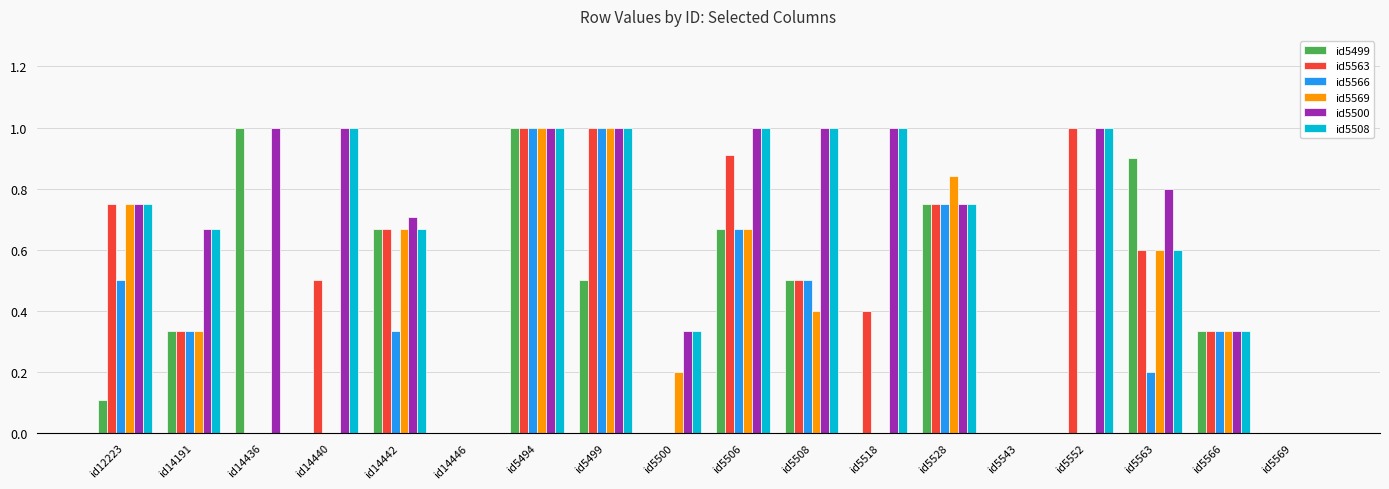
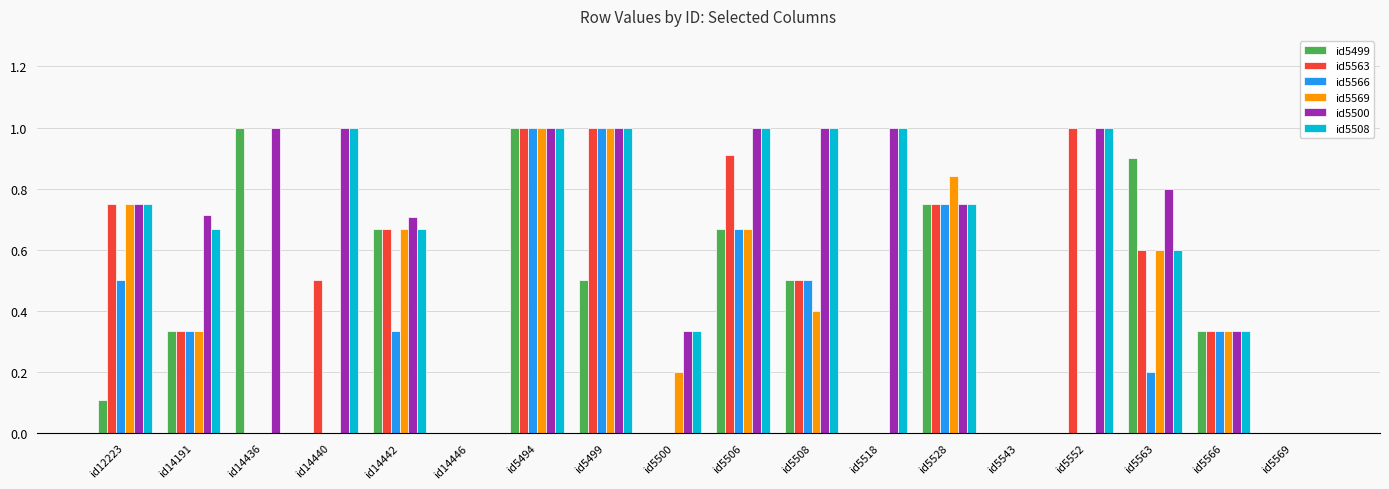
id5500, id14191: 0.67 -> 0.71
id5563, id5518: 0.4 -> 0.0
